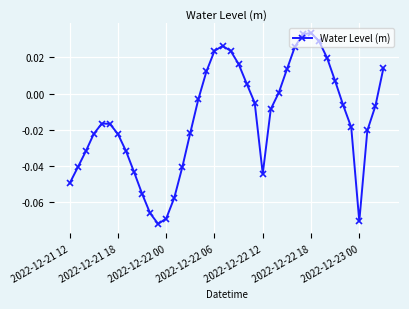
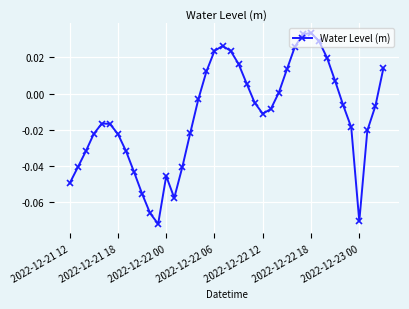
2022-12-22 00: -0.069 -> -0.046
2022-12-22 12: -0.044 -> -0.011
